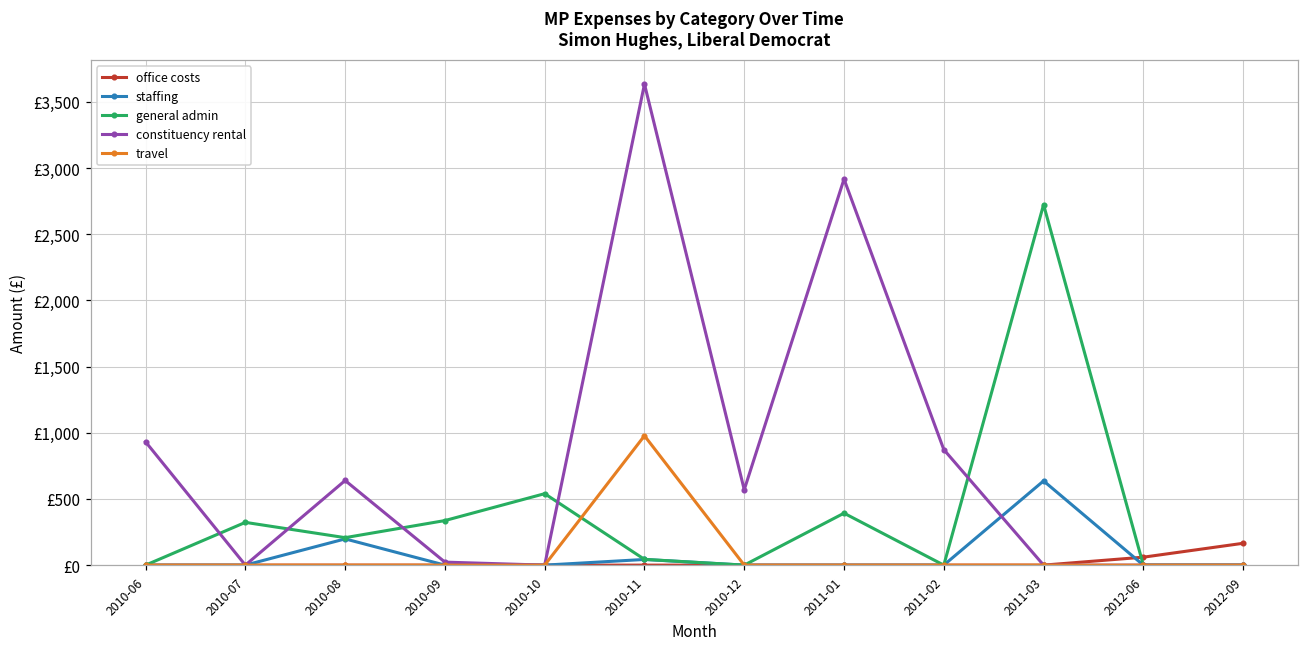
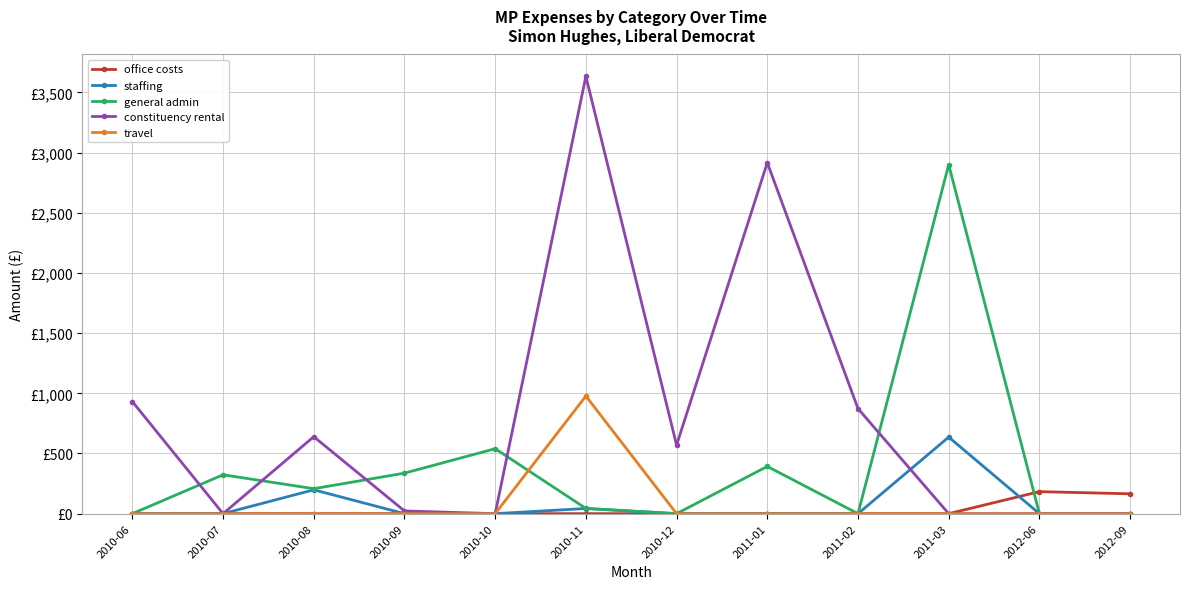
general admin, 2011-03: £2,720 -> £2,900
office costs, 2012-06: £60 -> £180
